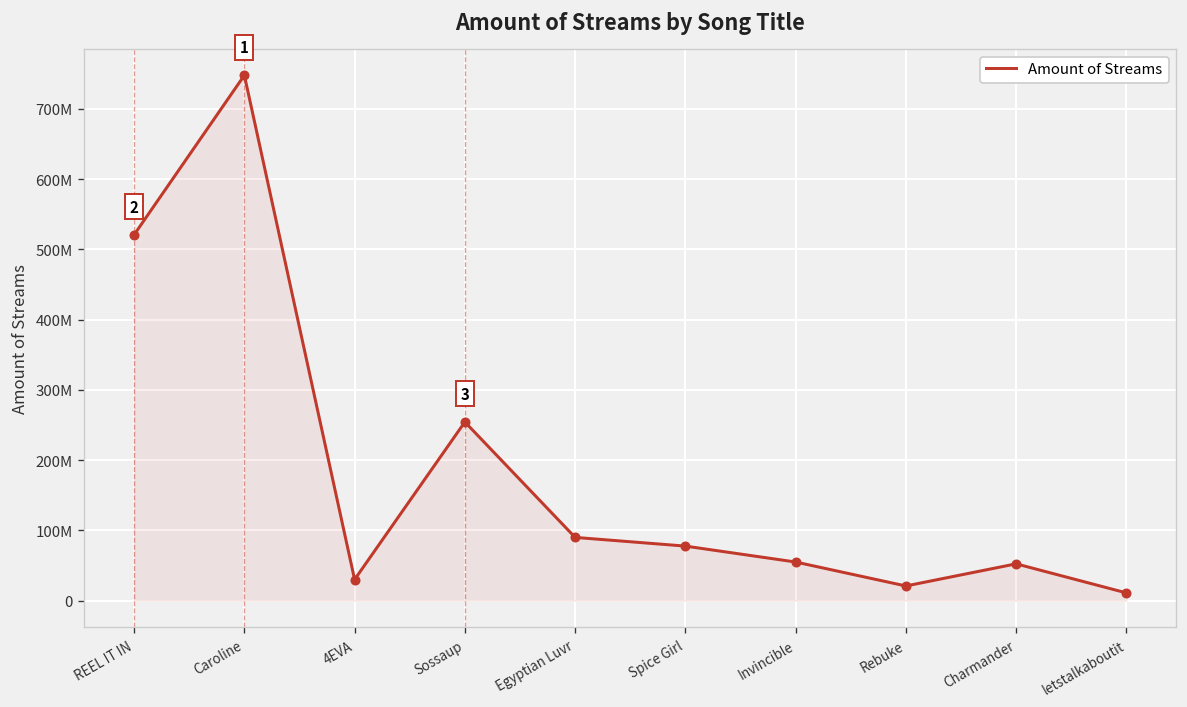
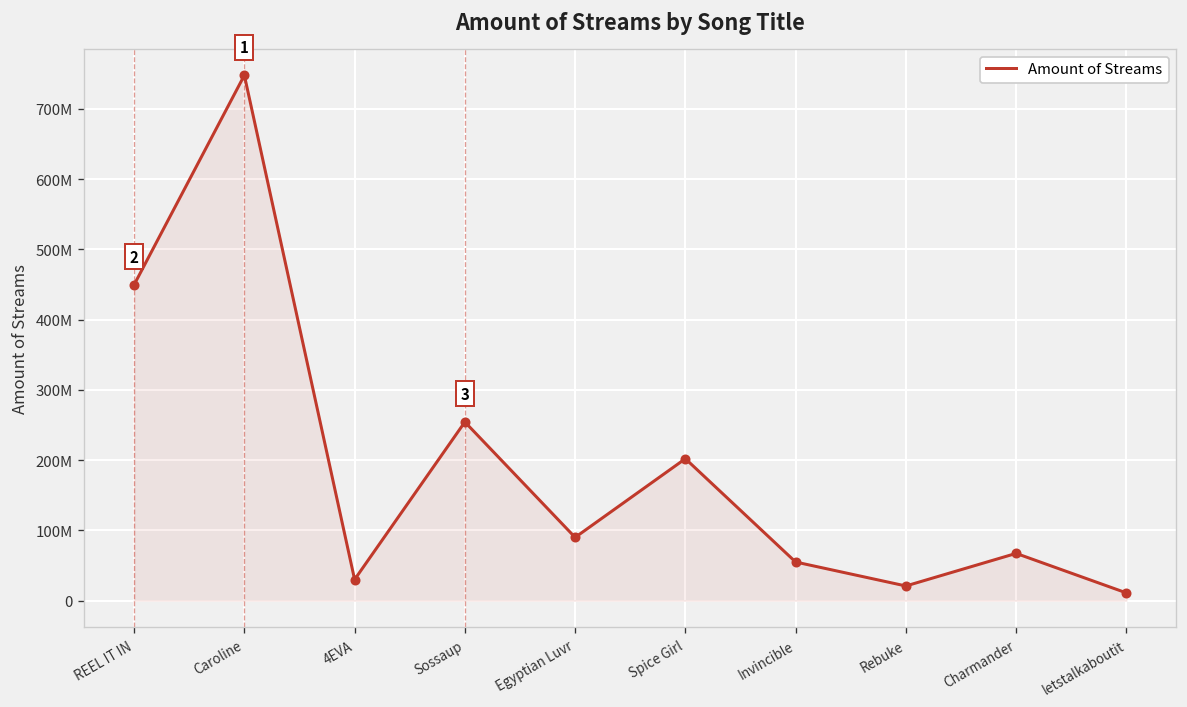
REEL IT IN: 520000000 -> 450000000
Spice Girl: 80000000 -> 200000000
Charmander: 50000000 -> 70000000
